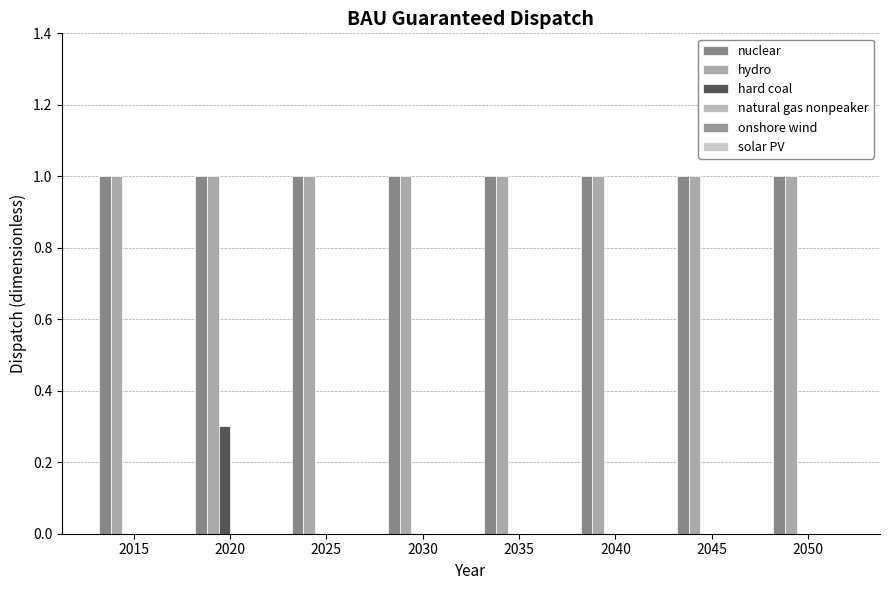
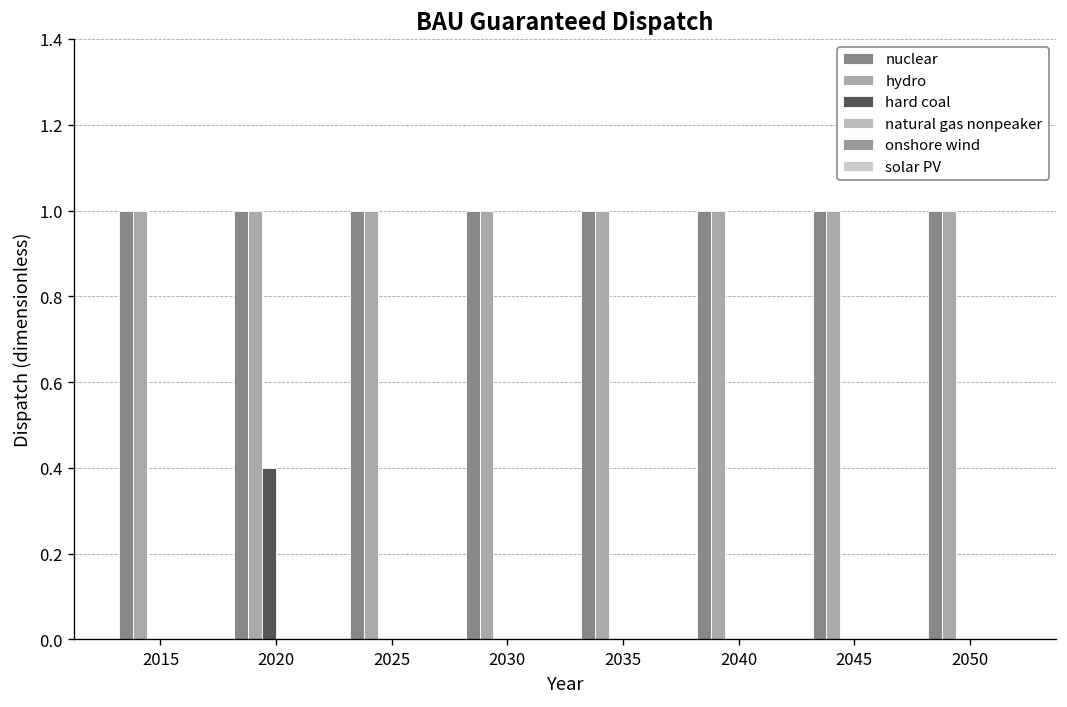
hard coal, 2020: 0.3 -> 0.4
